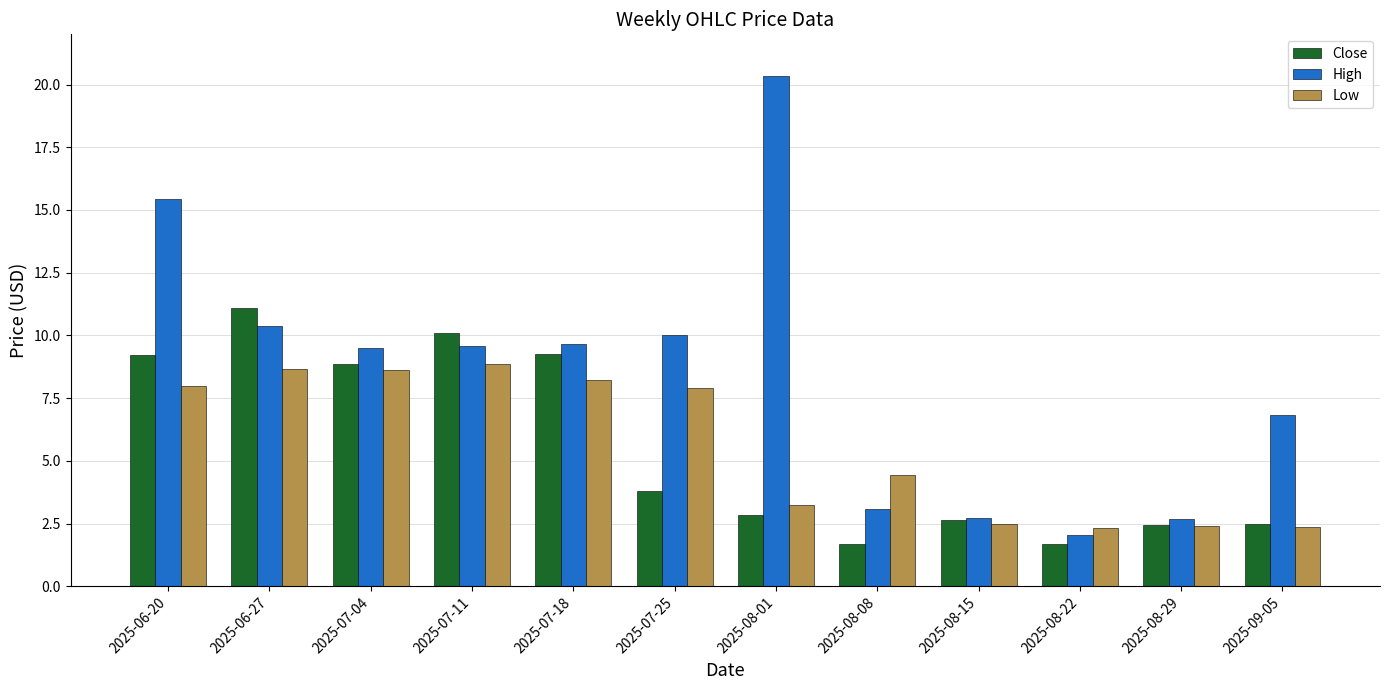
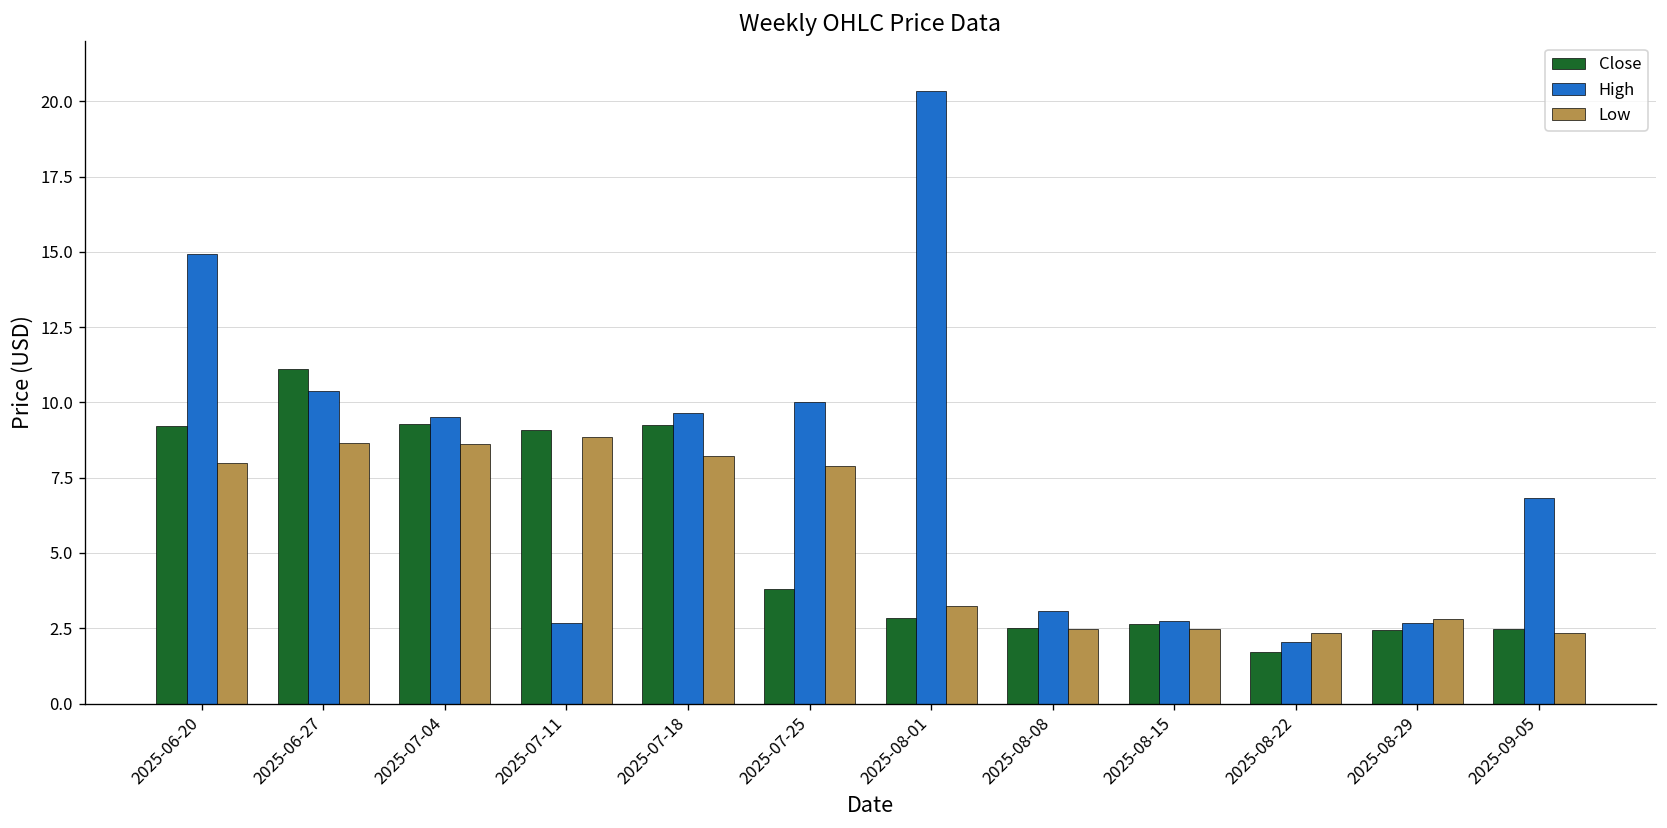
High, 2025-06-20: 15.4 -> 14.9
Close, 2025-07-04: 8.9 -> 9.3
Close, 2025-07-11: 10.1 -> 9.1
High, 2025-07-11: 9.6 -> 2.7
Close, 2025-08-08: 1.7 -> 2.5
Low, 2025-08-08: 4.5 -> 2.5
Low, 2025-08-29: 2.4 -> 2.8
